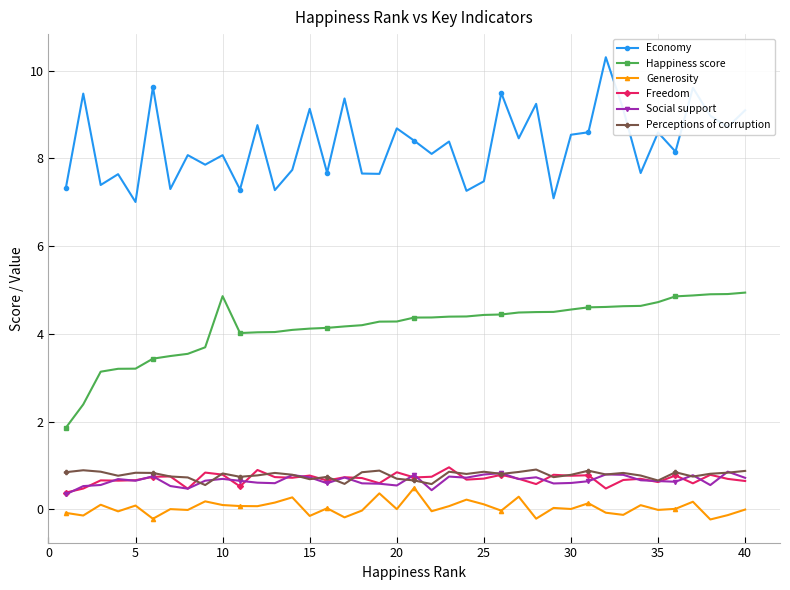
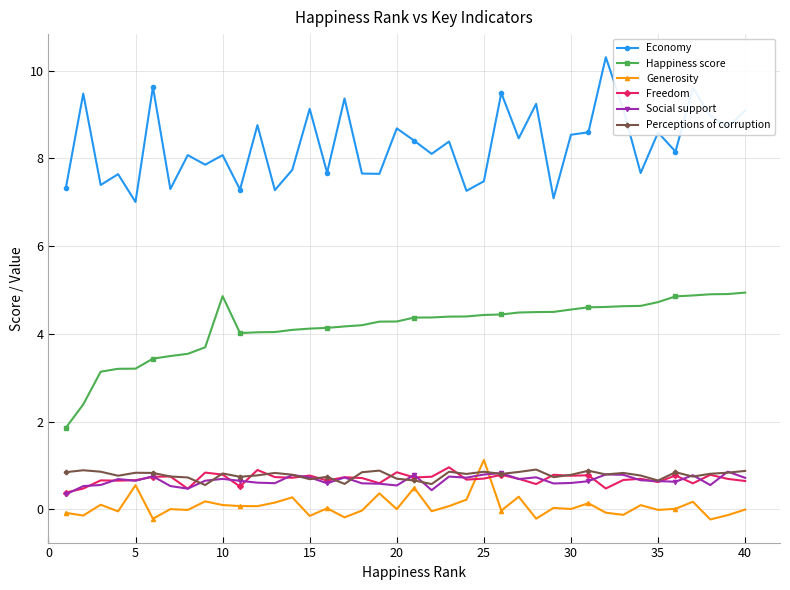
Generosity, 5: 0.1 -> 0.6
Generosity, 25: 0.1 -> 1.1
